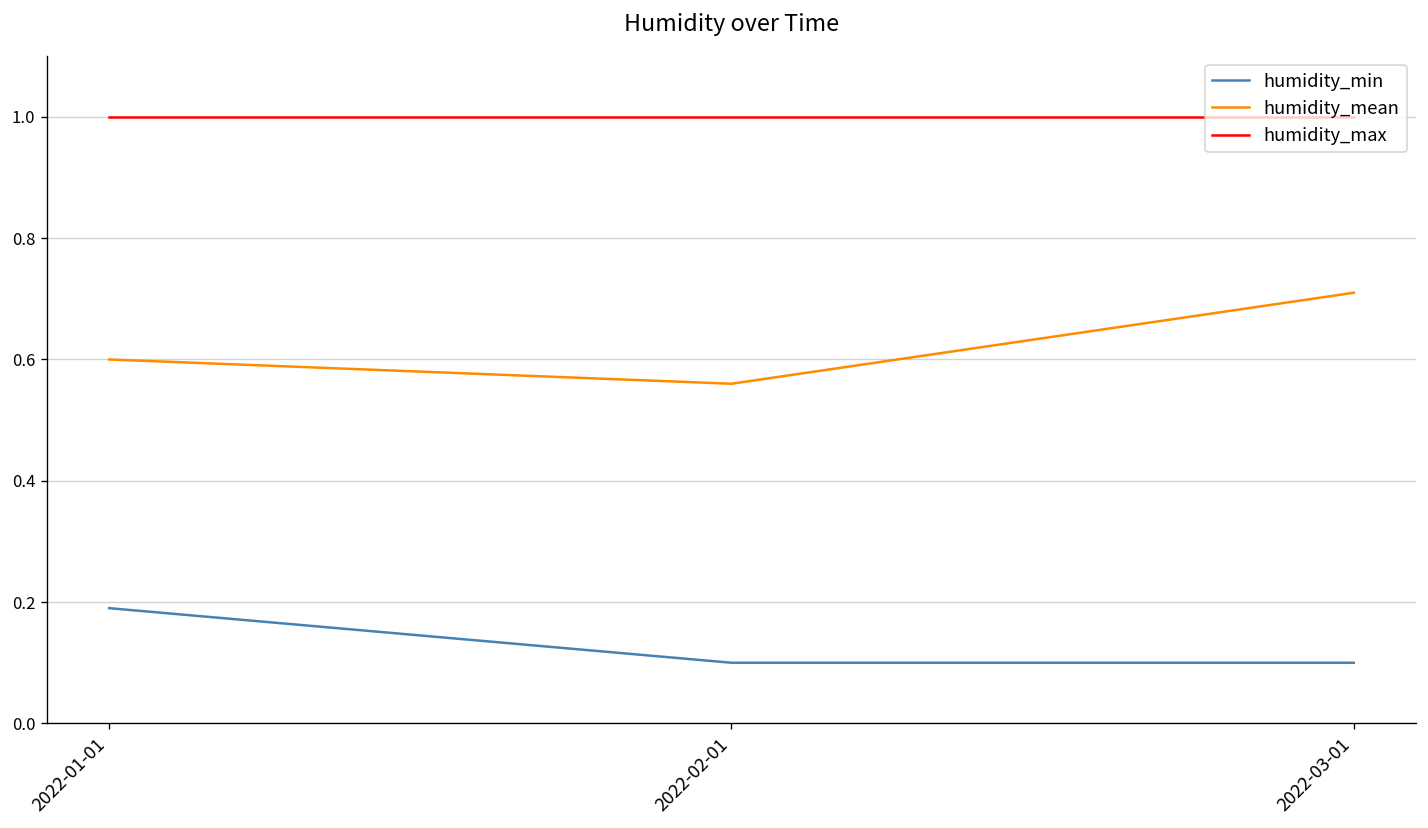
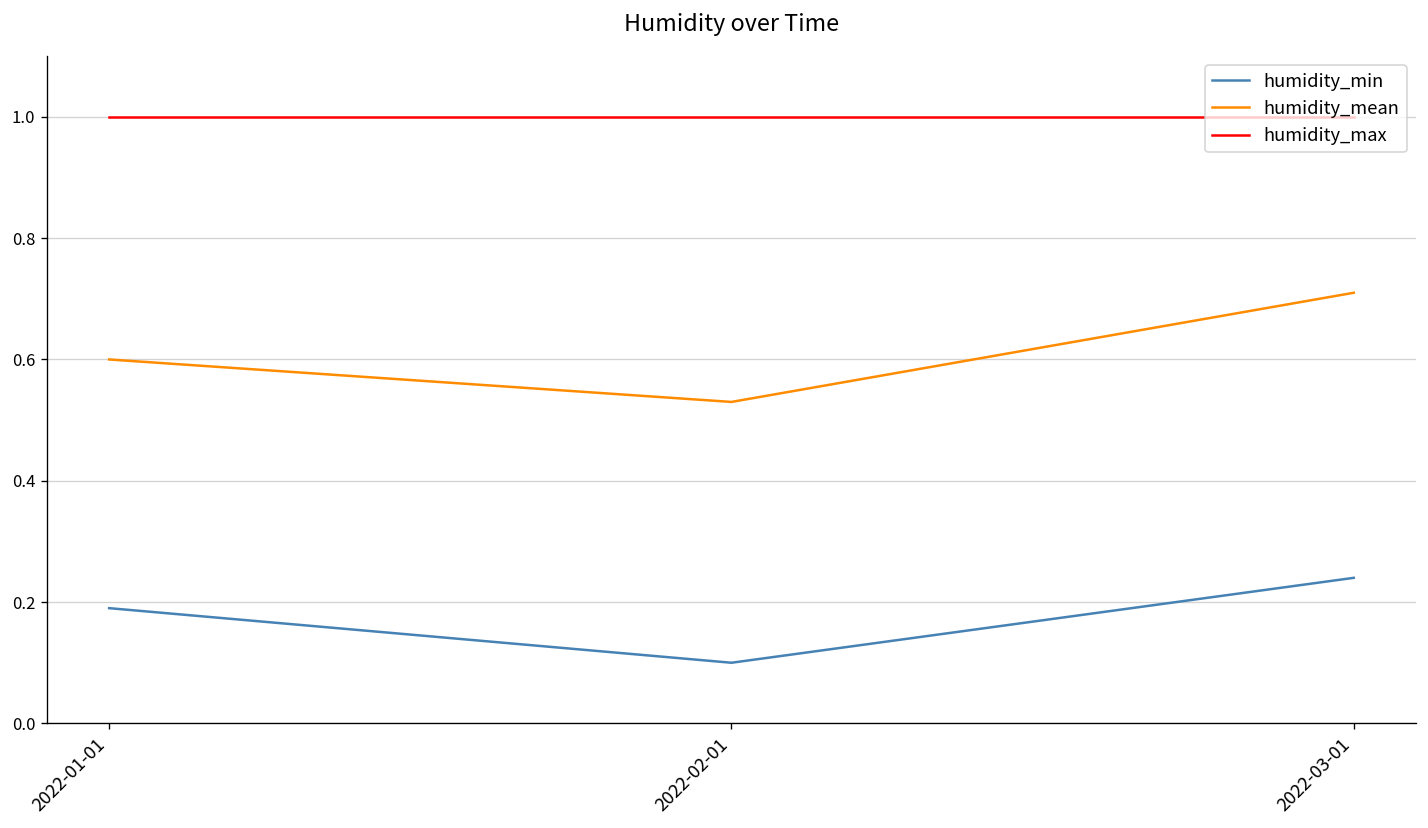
humidity_mean, 2022-02-01: 0.56 -> 0.53
humidity_min, 2022-03-01: 0.10 -> 0.24
